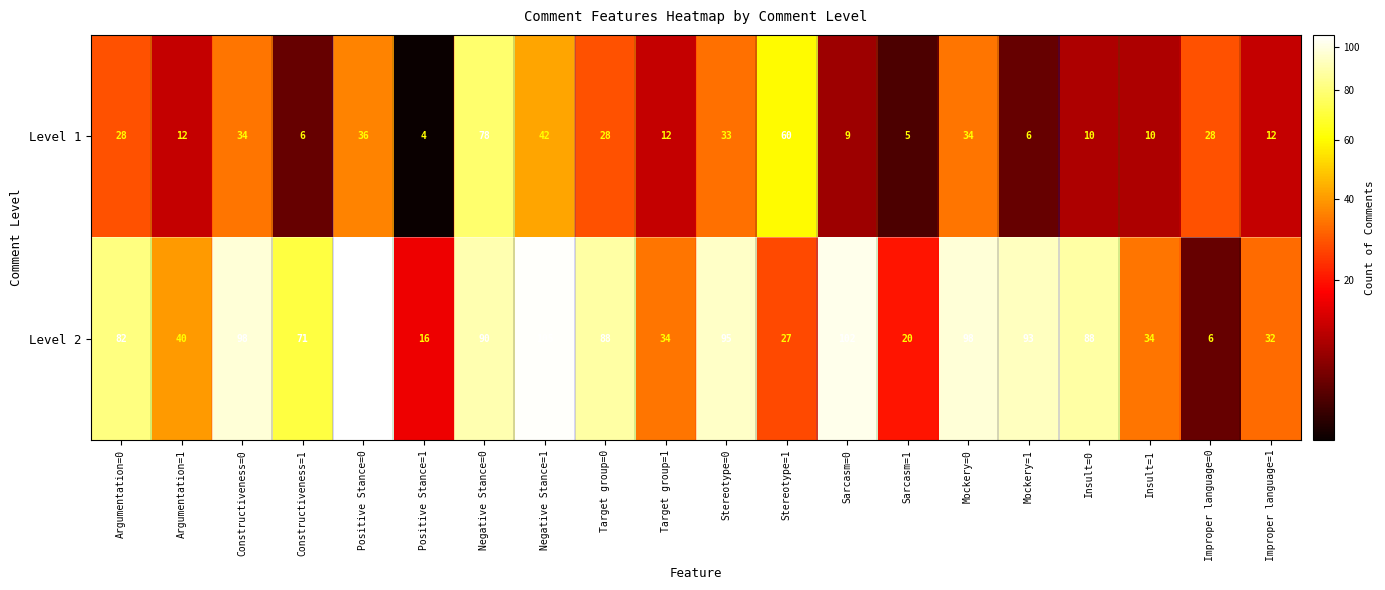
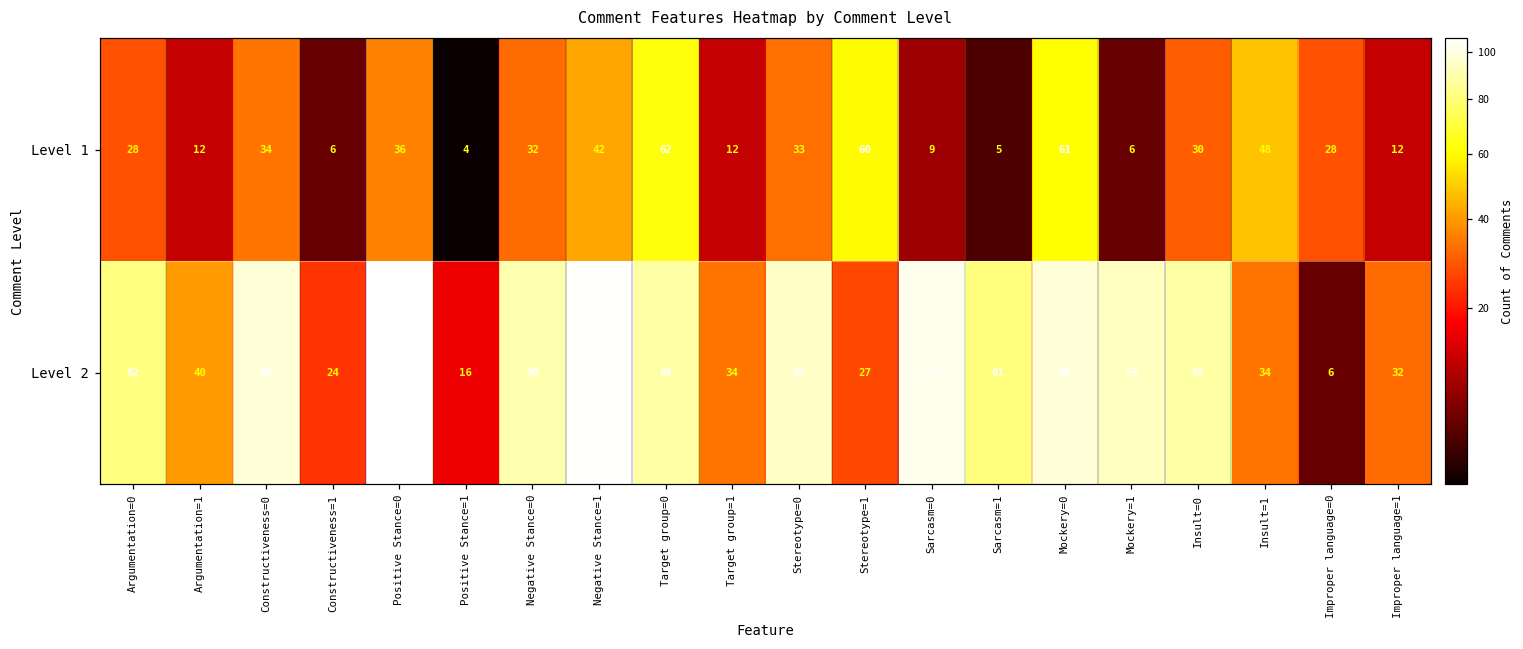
Level 1, Negative Stance=0: 78 -> 32
Level 1, Target group=0: 28 -> 62
Level 1, Mockery=0: 34 -> 61
Level 1, Insult=0: 10 -> 30
Level 1, Insult=1: 10 -> 48
Level 2, Constructiveness=1: 71 -> 24
Level 2, Sarcasm=1: 20 -> 81
